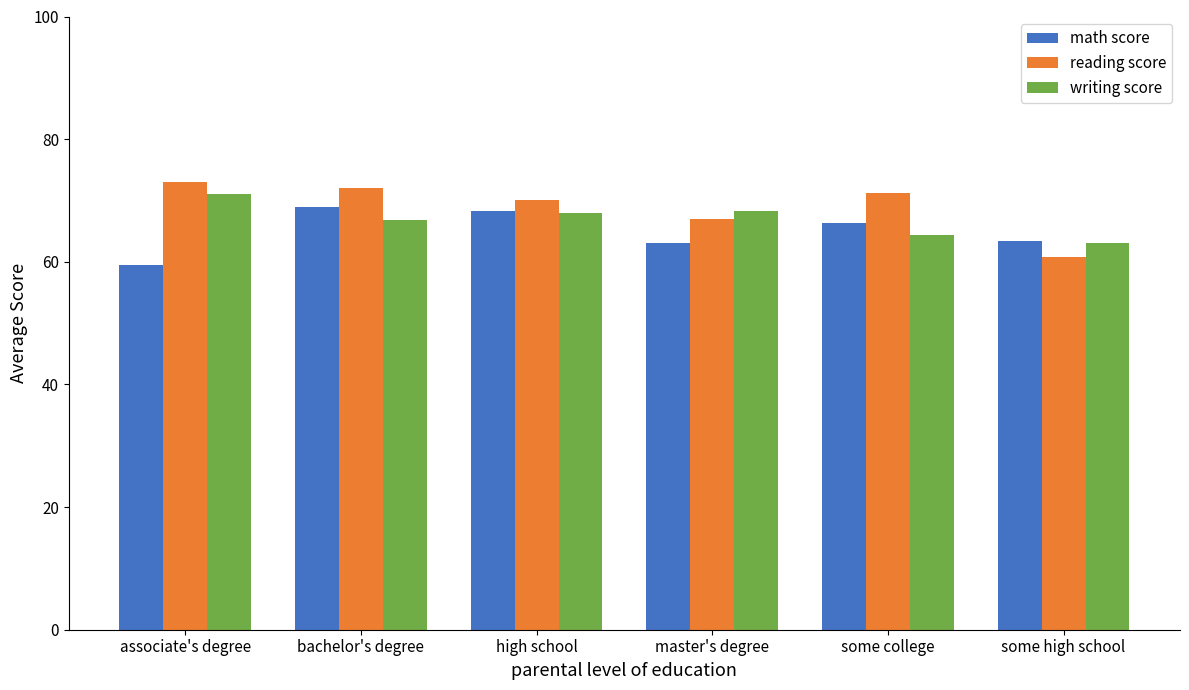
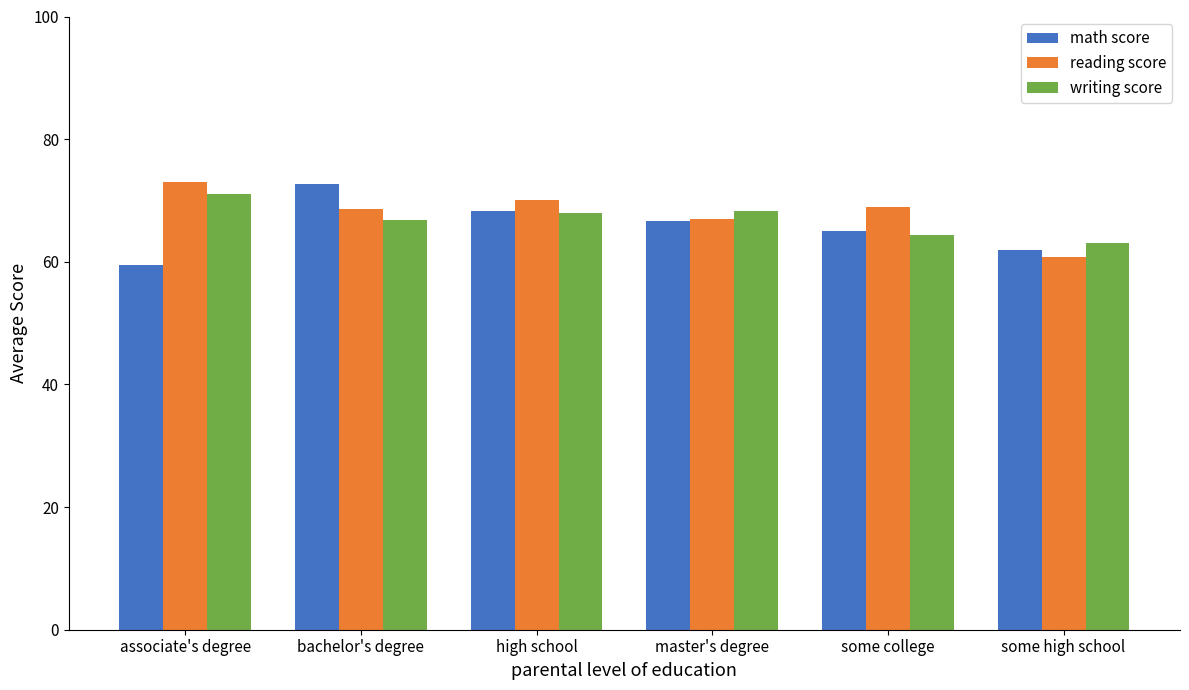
math score, bachelor's degree: 69 -> 73
reading score, bachelor's degree: 72 -> 69
math score, master's degree: 63 -> 67
math score, some college: 66 -> 65
reading score, some college: 71 -> 69
math score, some high school: 63 -> 62
